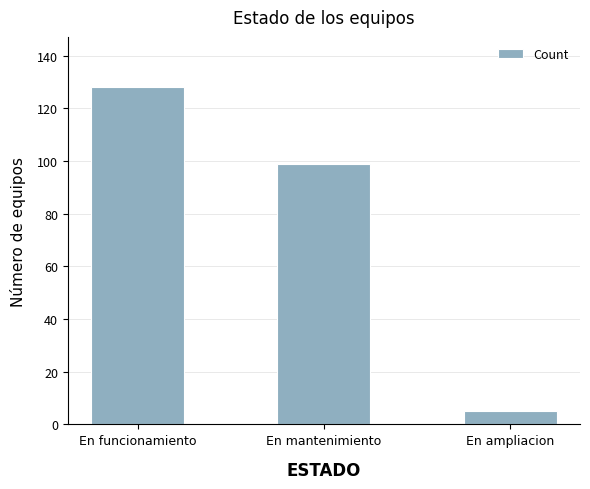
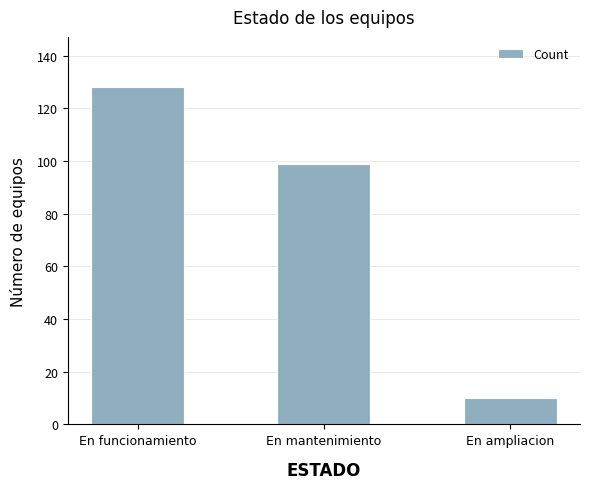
En ampliacion: 5 -> 10
